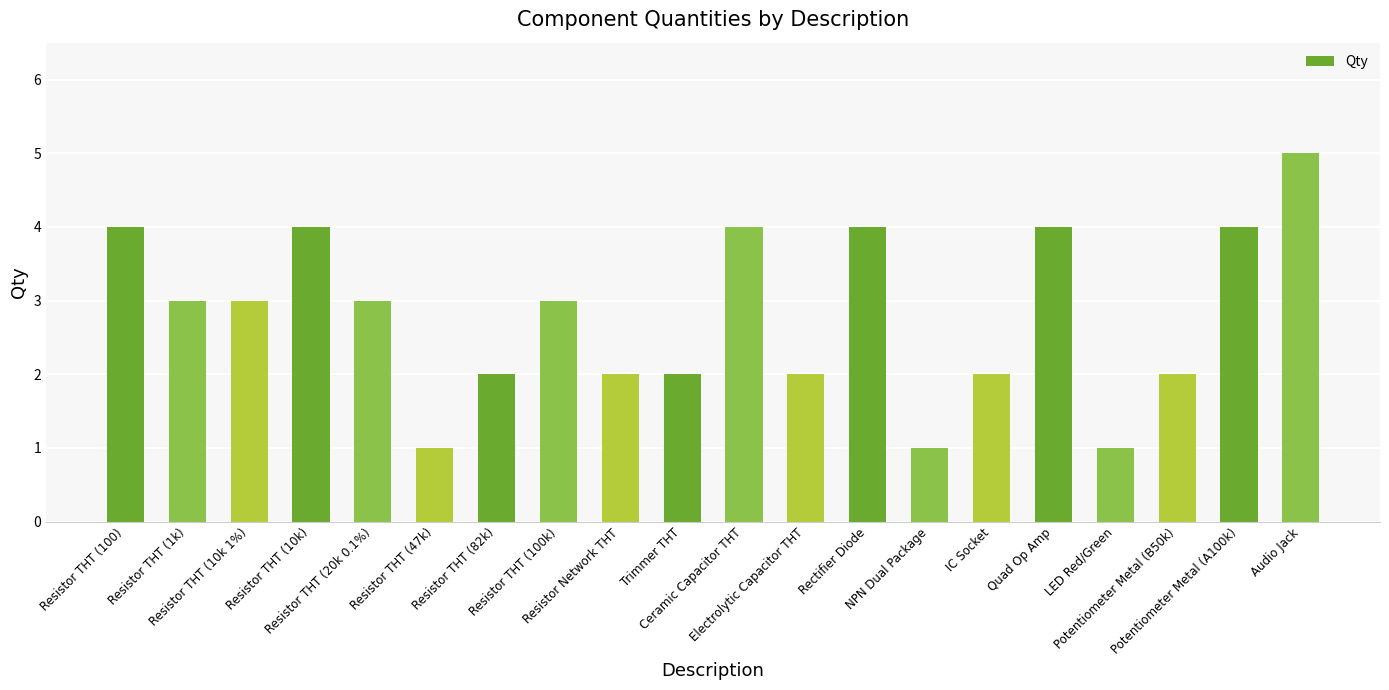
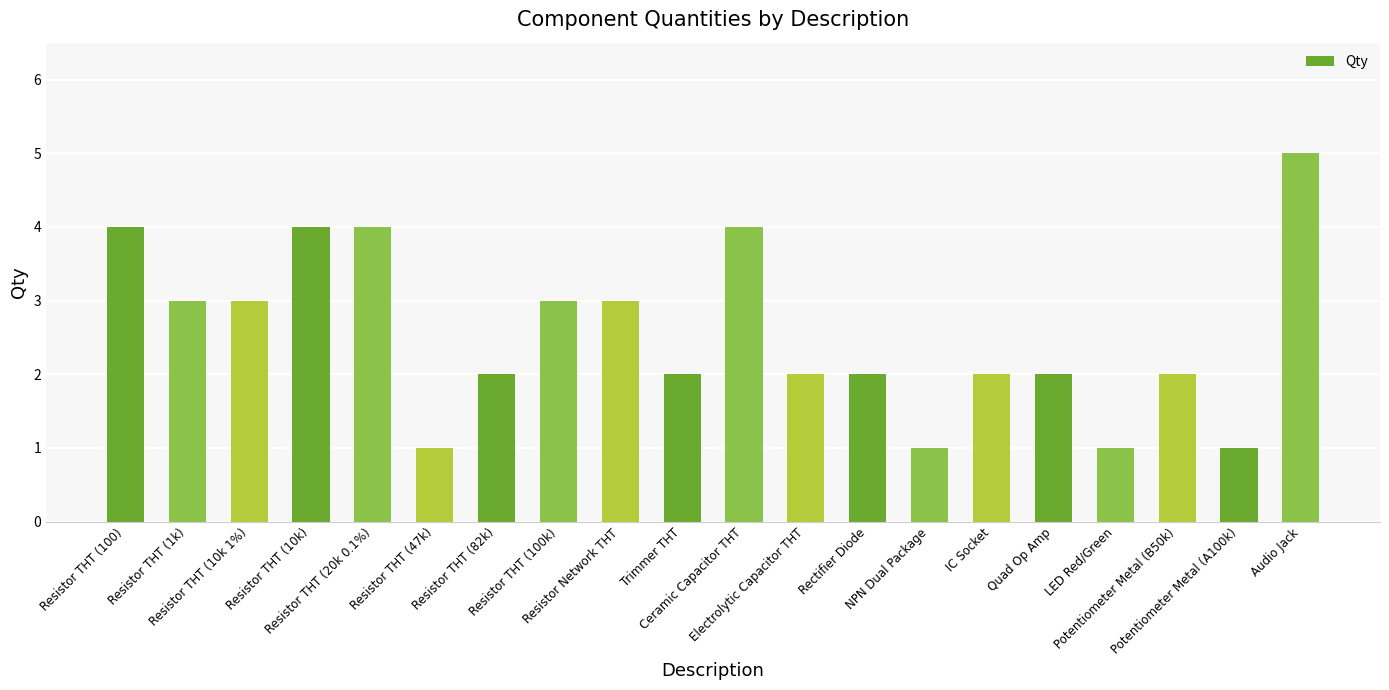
Resistor THT (20k 0.1%): 3 -> 4
Resistor Network THT: 2 -> 3
Rectifier Diode: 4 -> 2
Quad Op Amp: 4 -> 2
Potentiometer Metal (A100k): 4 -> 1
